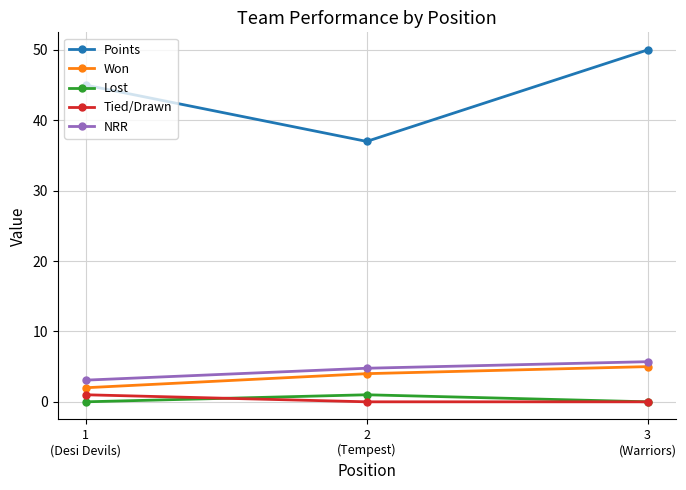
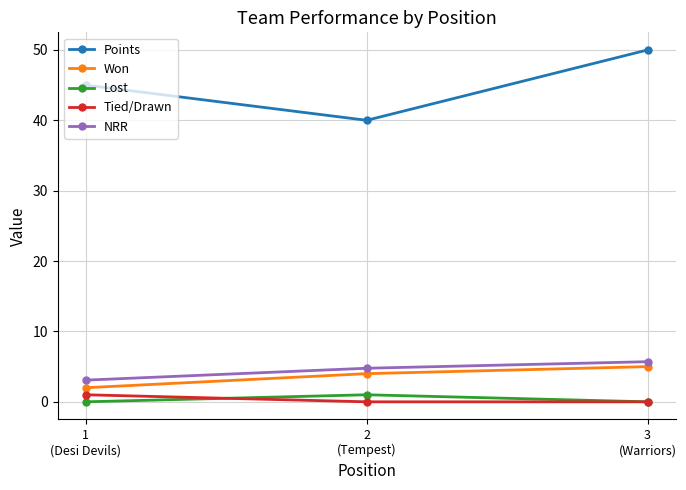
Points, 2 (Tempest): 37 -> 40
